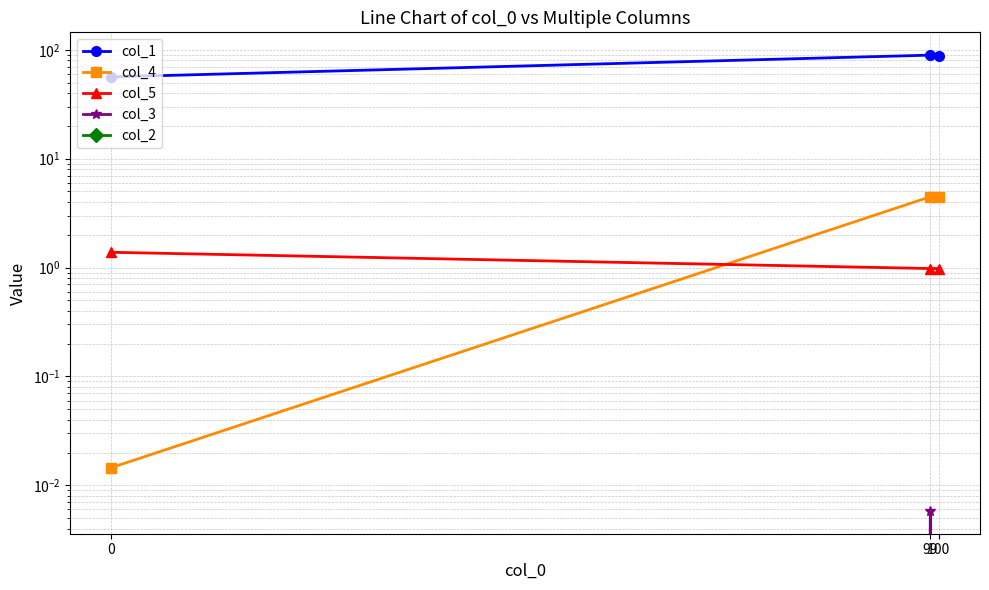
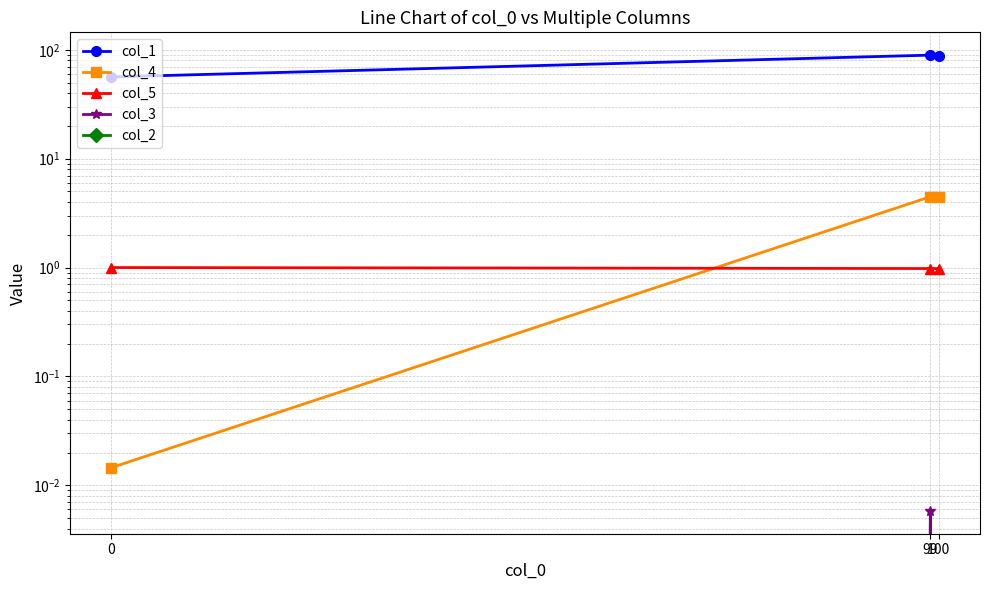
col_5, 0: 1.4 -> 1.0
